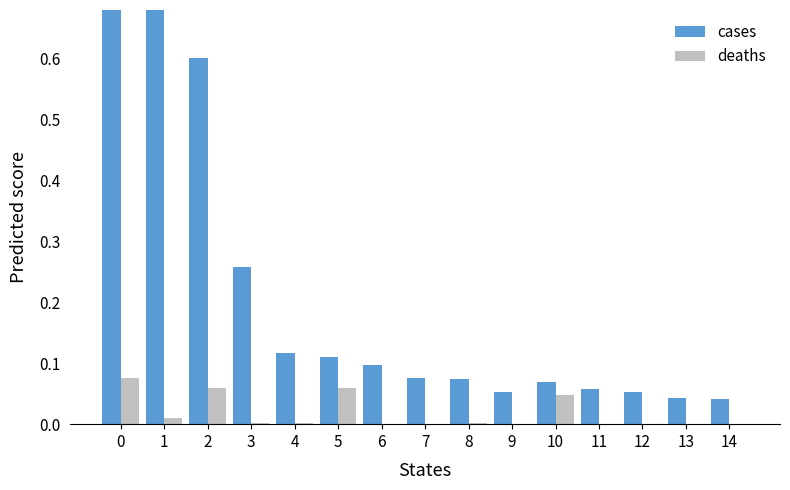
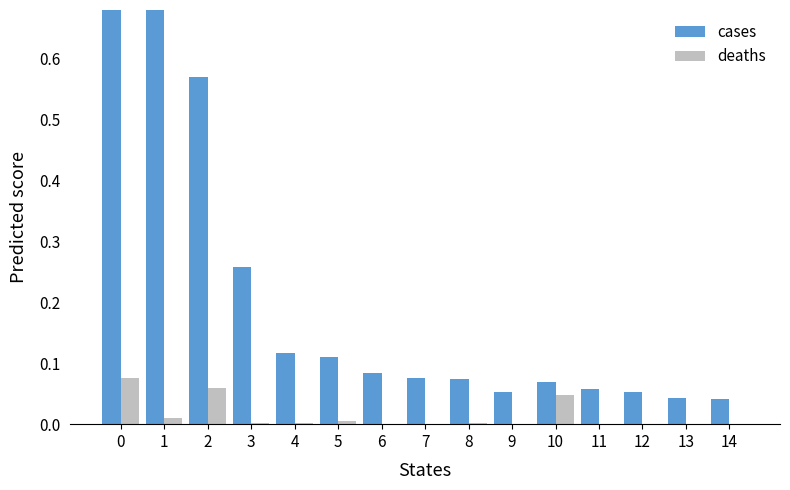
cases, 2: 0.60 -> 0.57
deaths, 5: 0.06 -> 0.00
cases, 6: 0.10 -> 0.08
